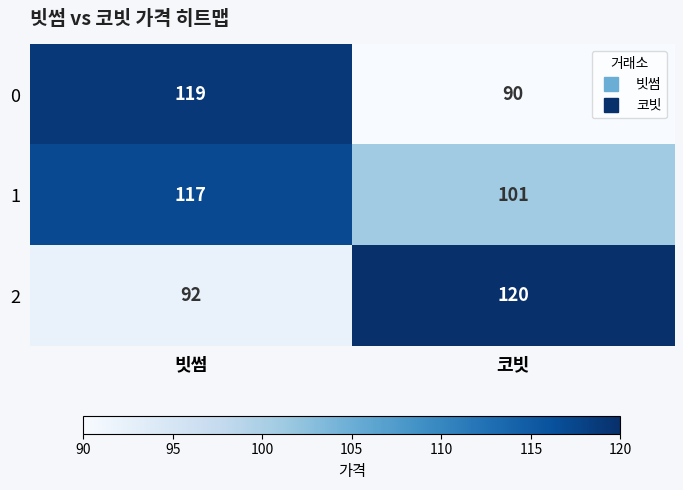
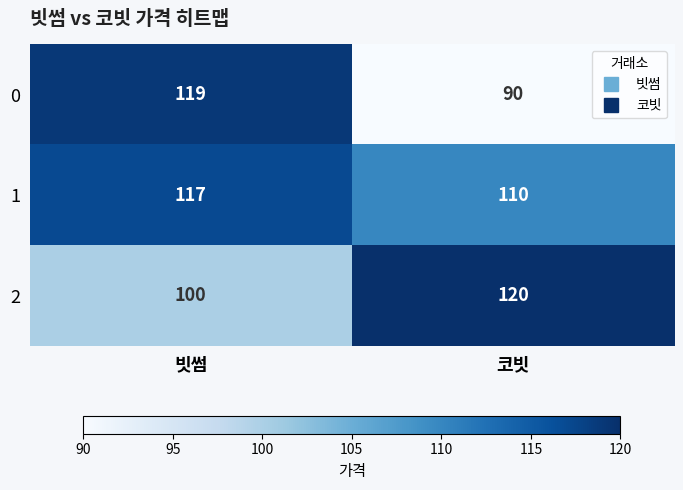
1, 코빗: 101 -> 110
2, 빗썸: 92 -> 100
